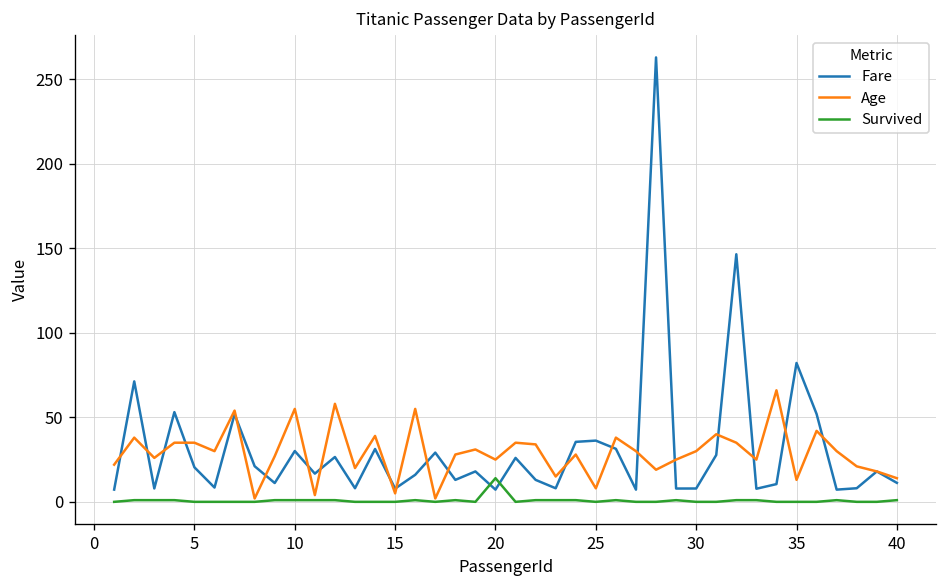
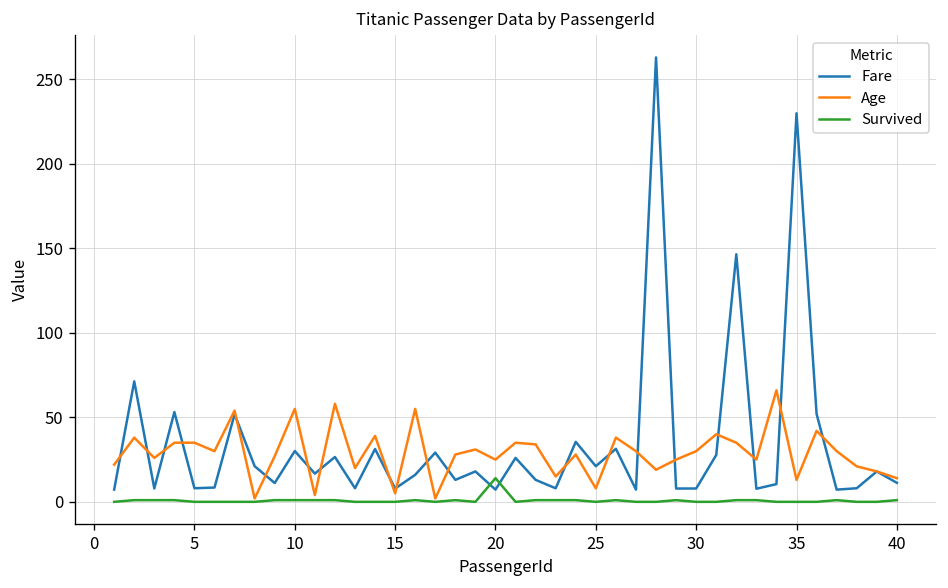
Fare, 5: 20 -> 8
Fare, 25: 36 -> 21
Fare, 35: 82 -> 230
